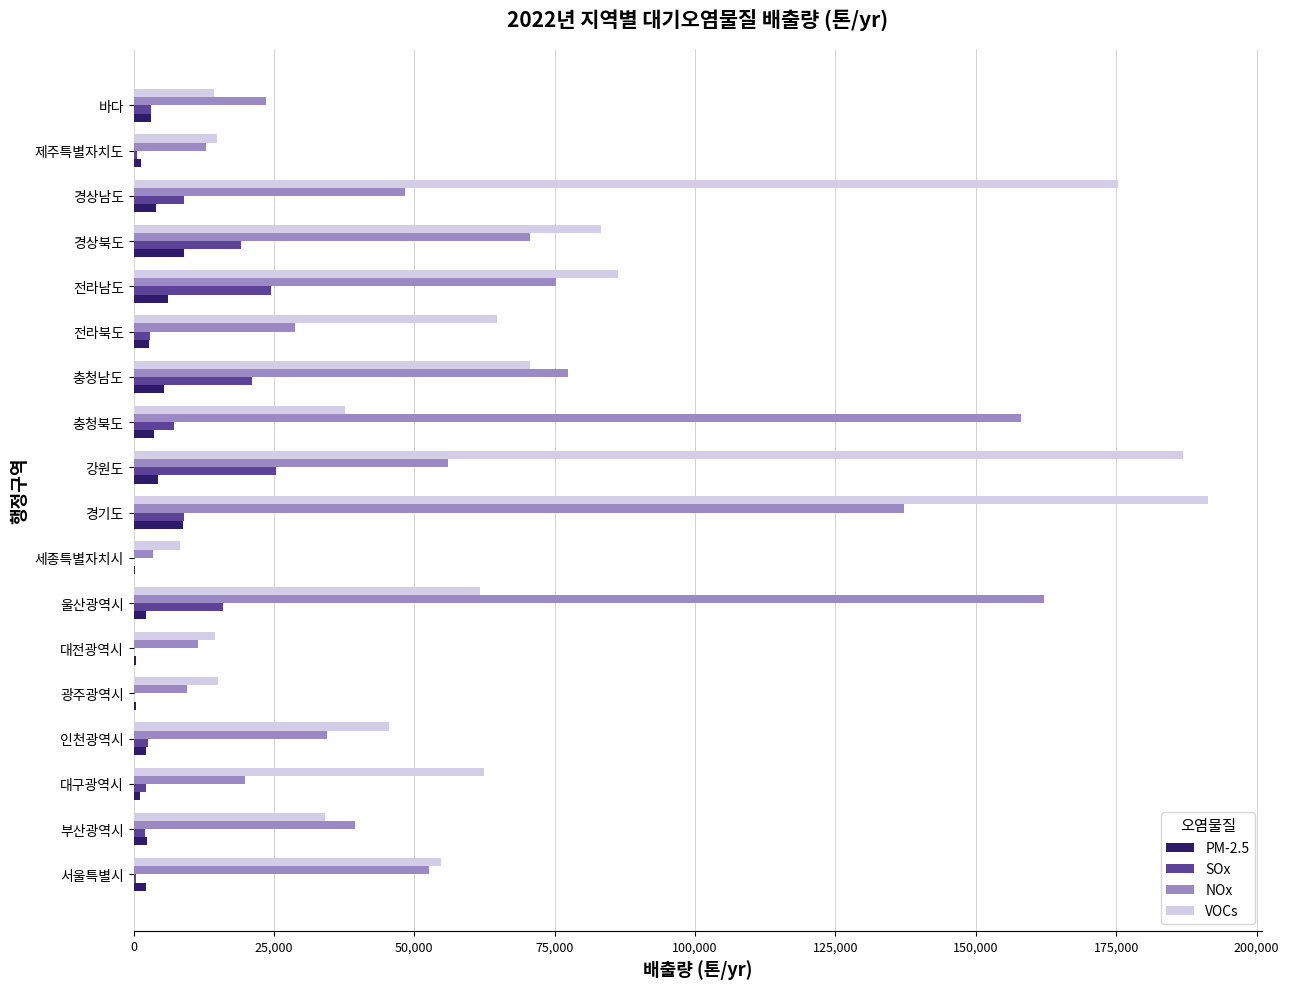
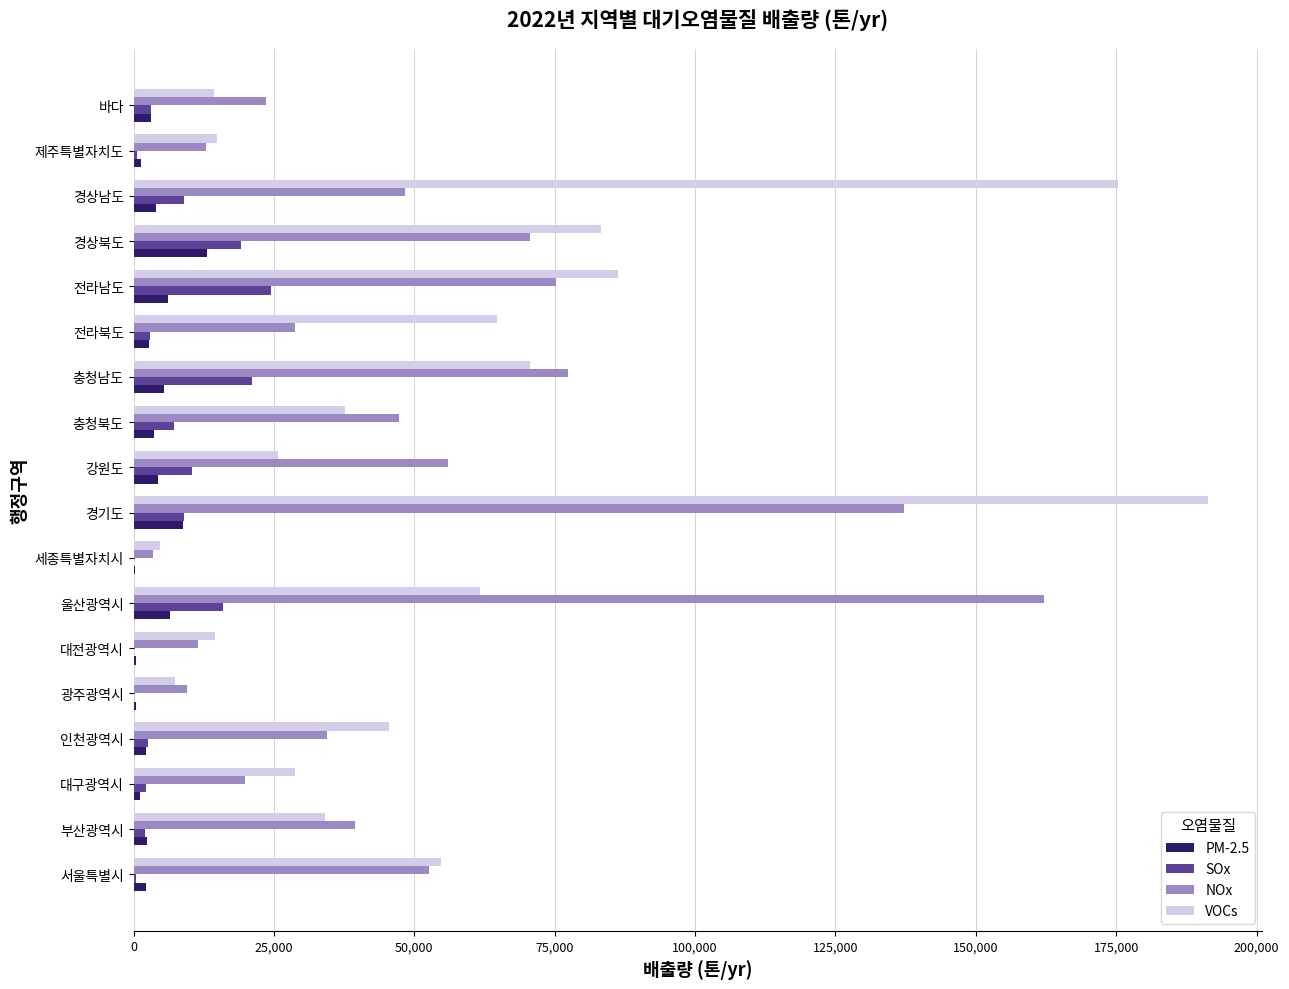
PM-2.5, 경상북도: 9,000 -> 13,000
NOx, 충청북도: 158,000 -> 47,000
VOCs, 강원도: 187,000 -> 26,000
SOx, 강원도: 25,000 -> 10,000
VOCs, 세종특별자치시: 8,000 -> 5,000
PM-2.5, 울산광역시: 2,000 -> 6,000
VOCs, 광주광역시: 15,000 -> 7,000
VOCs, 대구광역시: 62,000 -> 29,000
